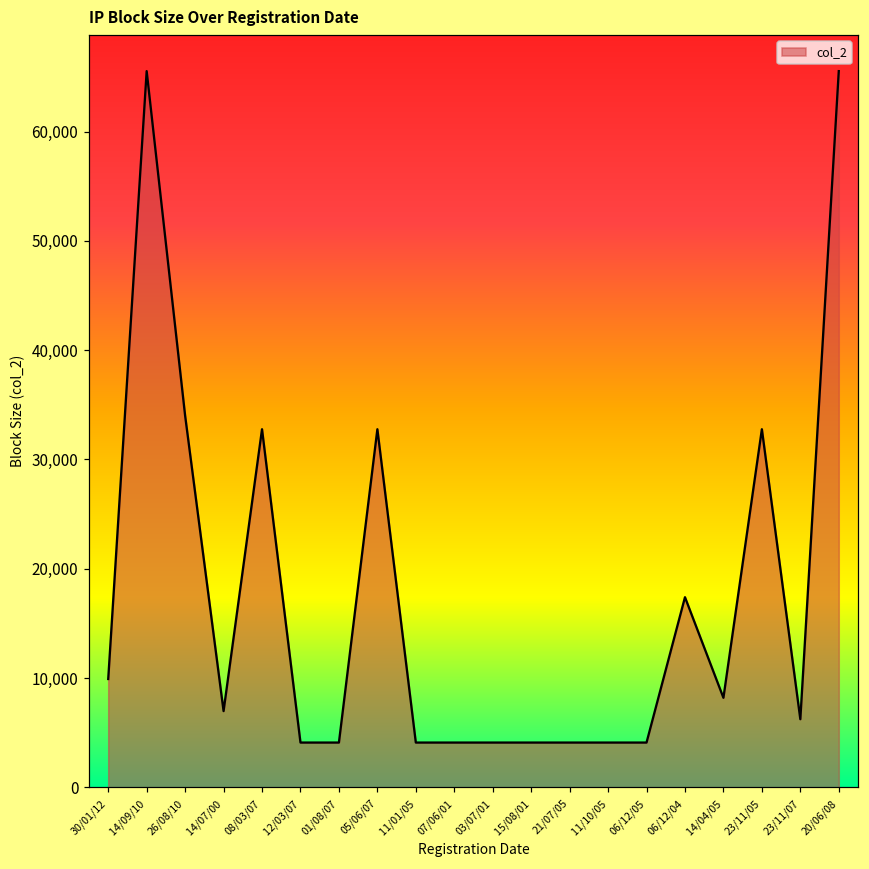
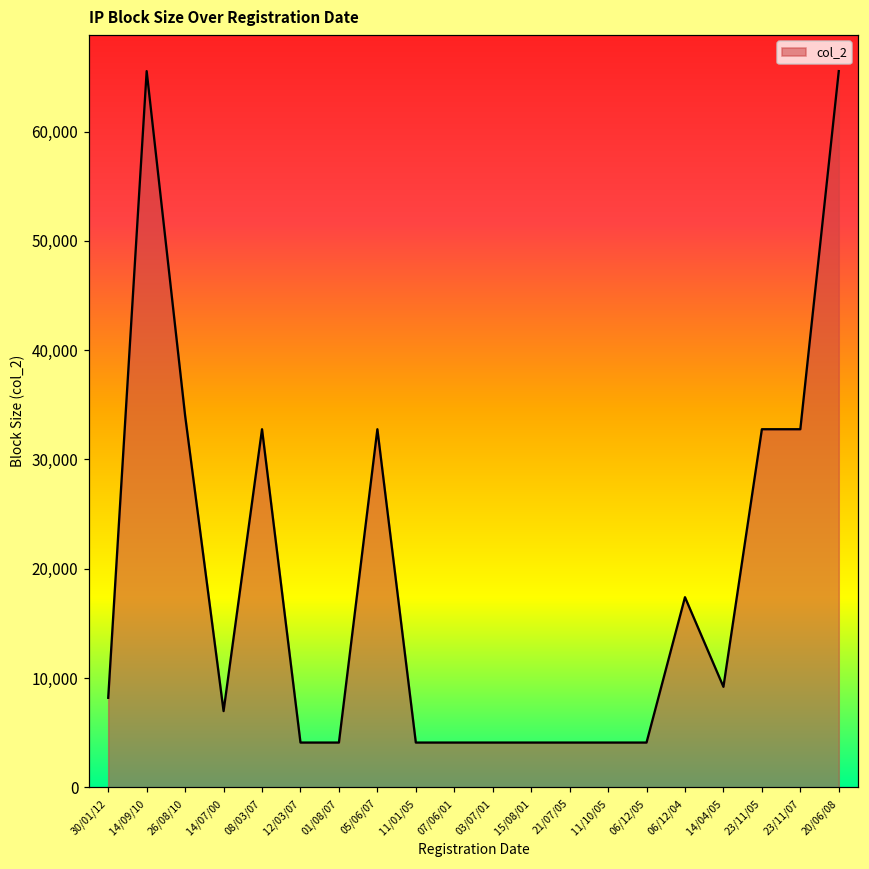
30/01/12: 10,000 -> 8,000
14/04/05: 8,000 -> 9,000
23/11/07: 6,000 -> 33,000
